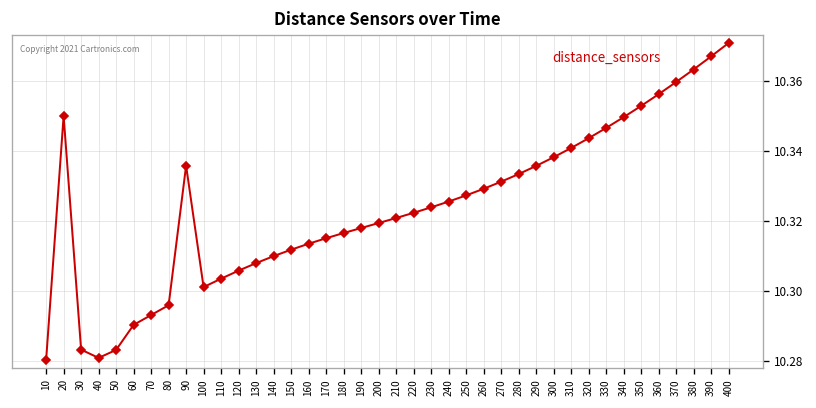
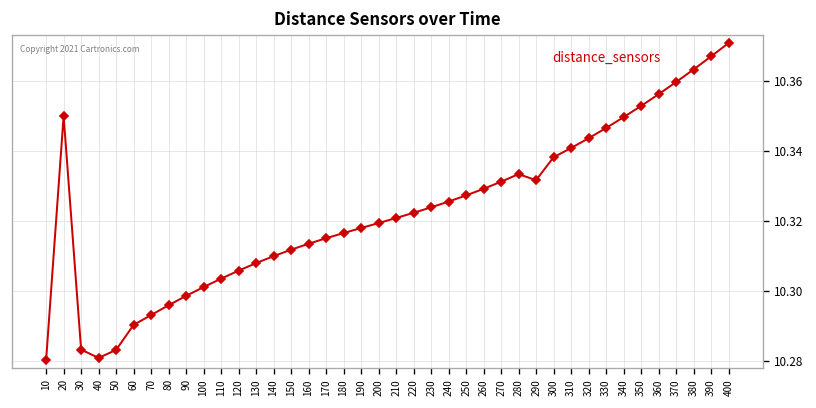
90: 10.336 -> 10.299
290: 10.336 -> 10.332
